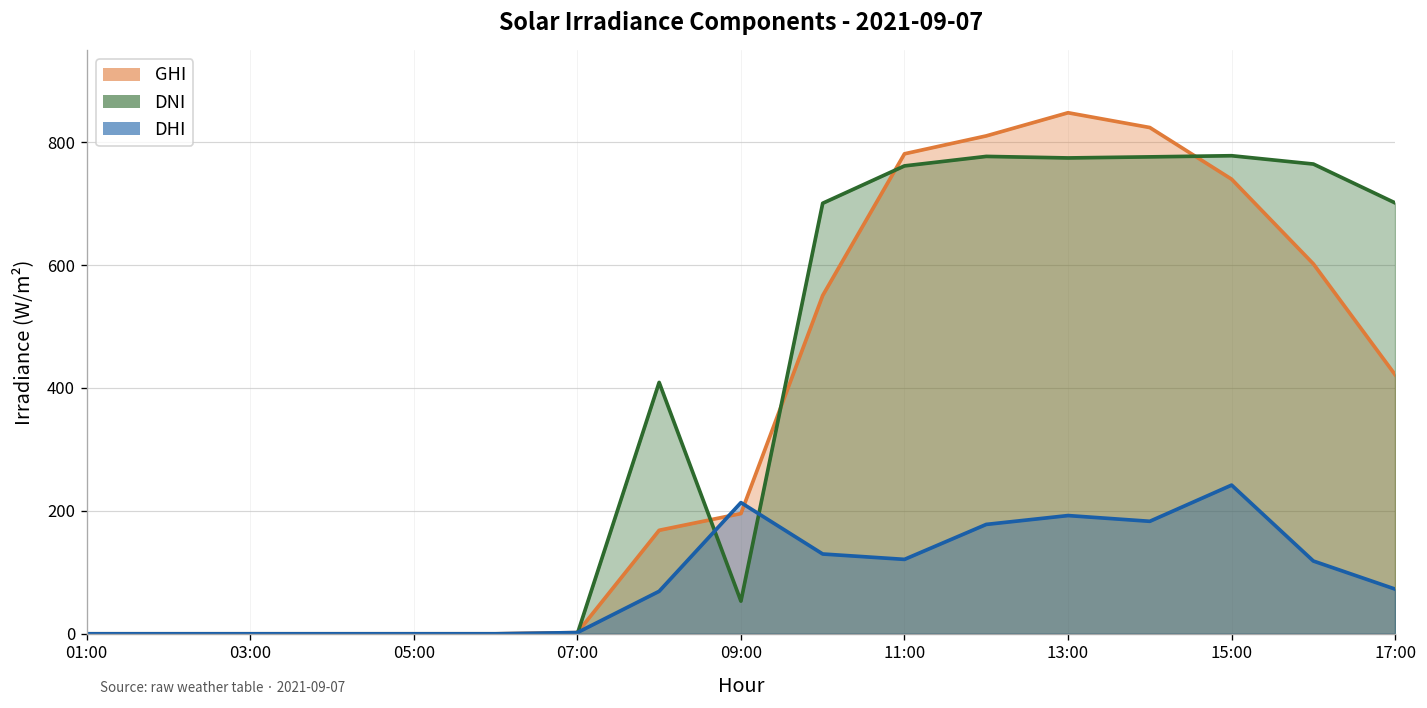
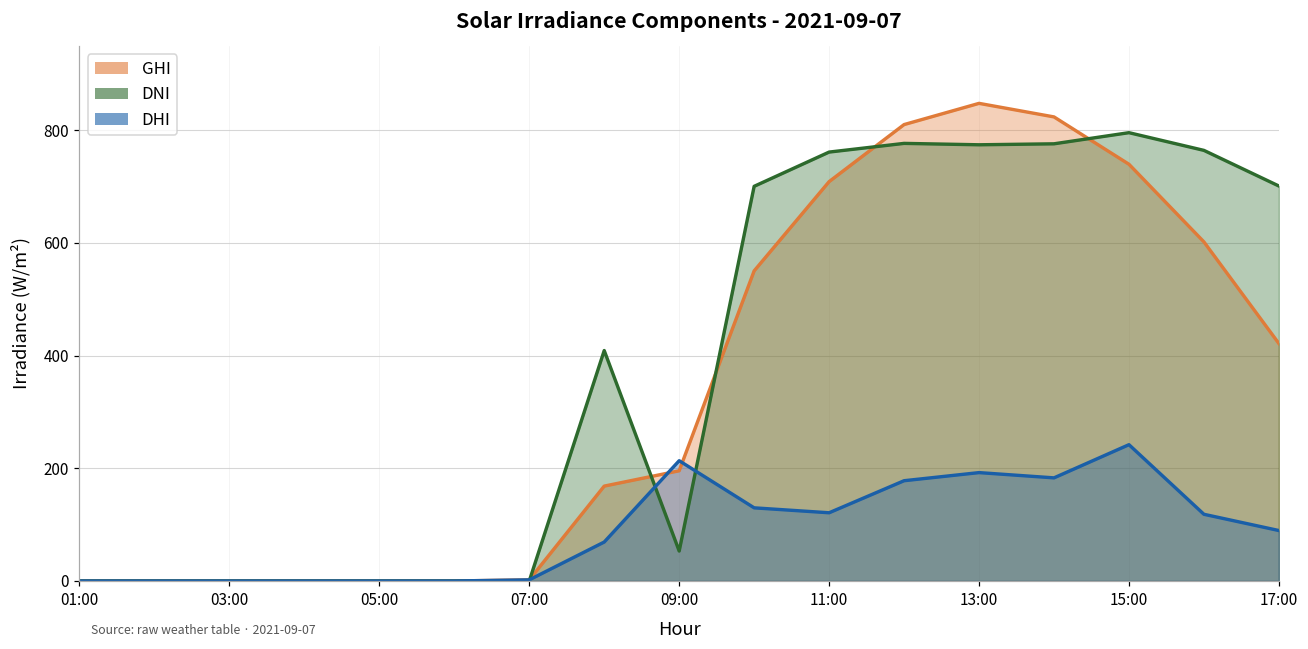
GHI, 11:00: 780 -> 710
DNI, 15:00: 780 -> 800
DHI, 17:00: 70 -> 90
